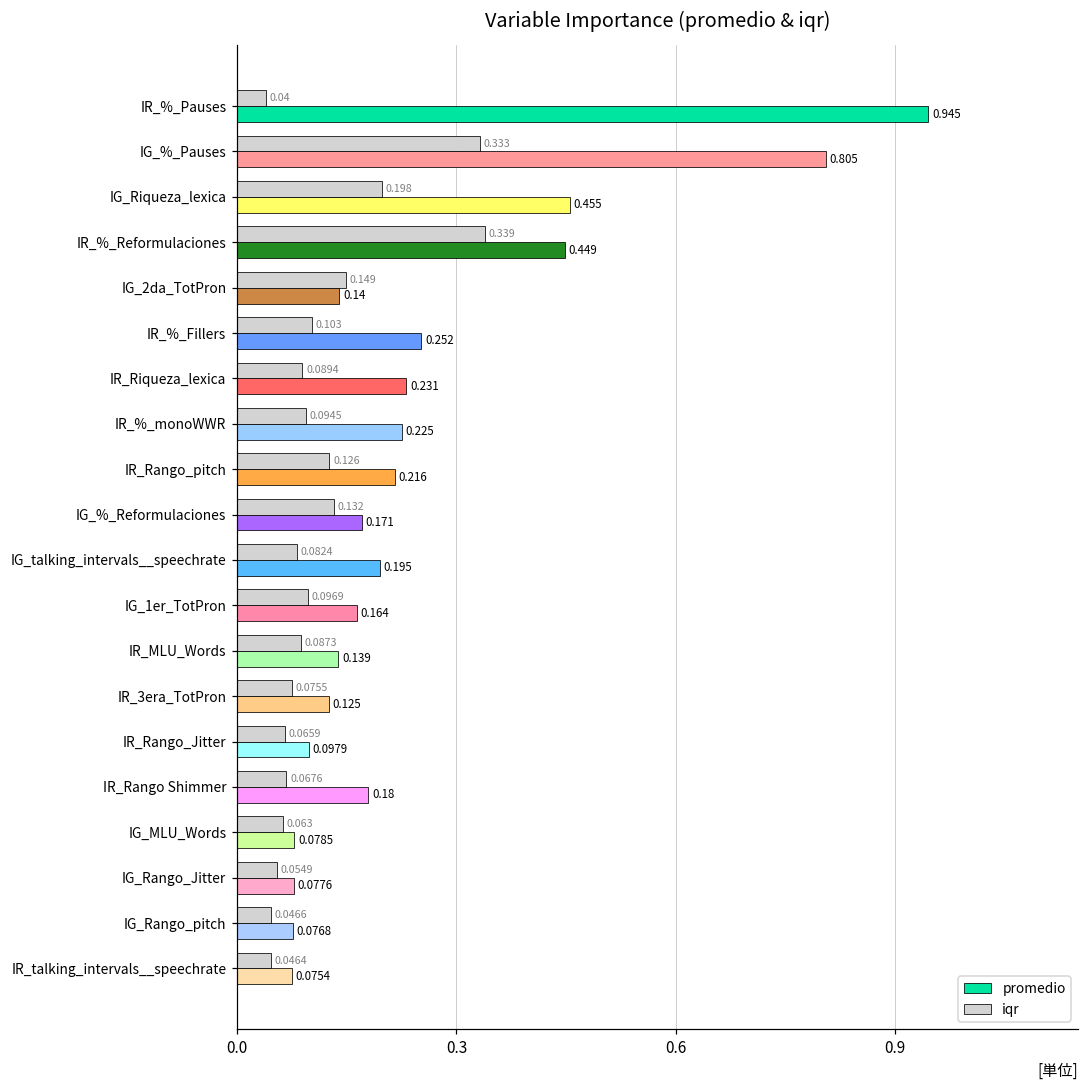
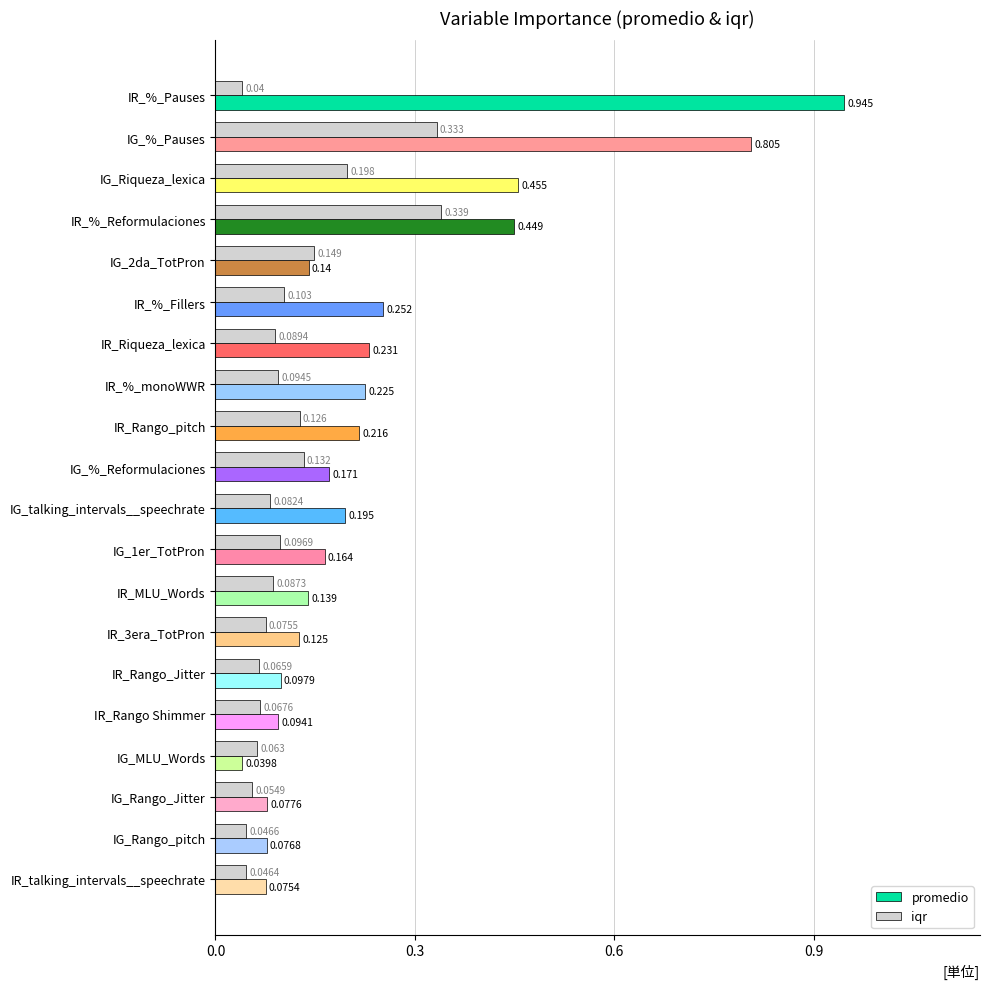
promedio, IR_Rango Shimmer: 0.18 -> 0.0941
promedio, IG_MLU_Words: 0.0785 -> 0.0398
